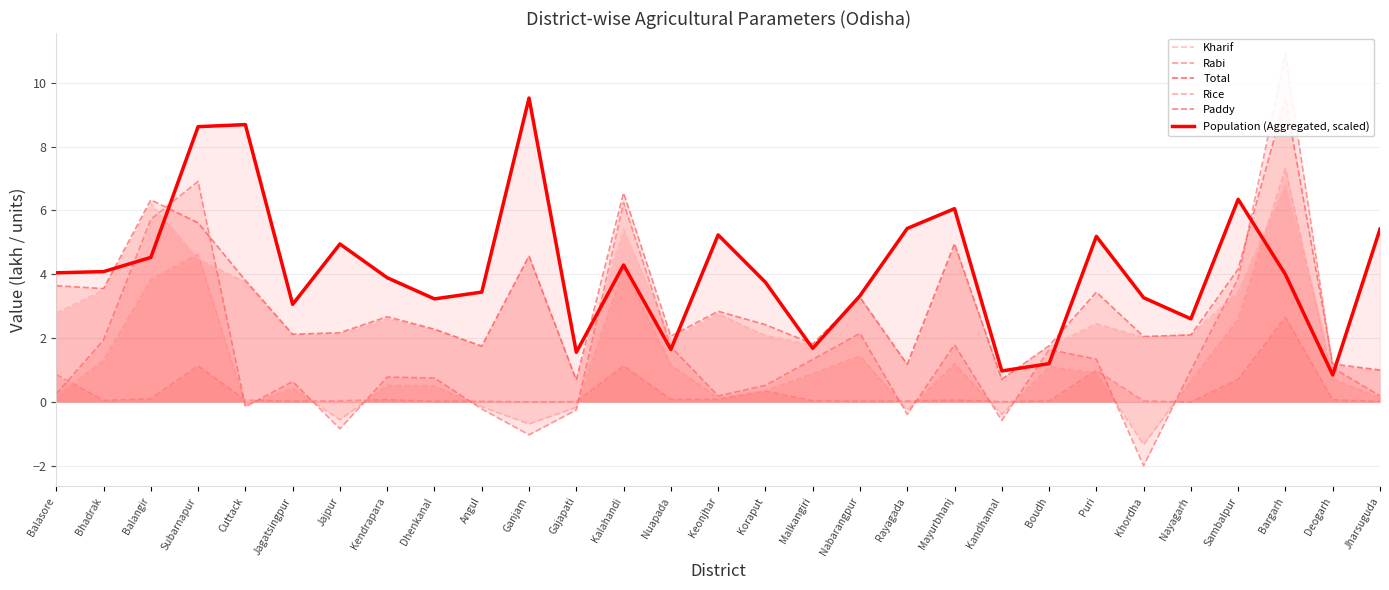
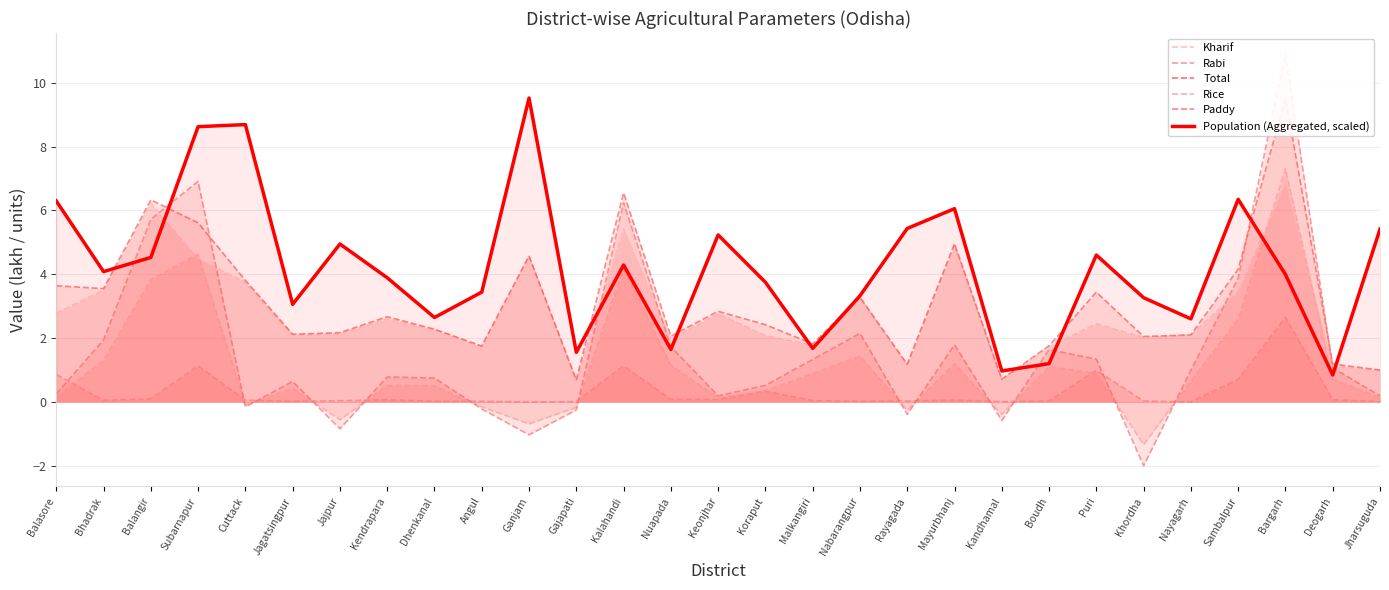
Population (Aggregated, scaled), Balasore: 4.0 -> 6.3
Population (Aggregated, scaled), Dhenkanal: 3.2 -> 2.6
Population (Aggregated, scaled), Puri: 5.2 -> 4.6
